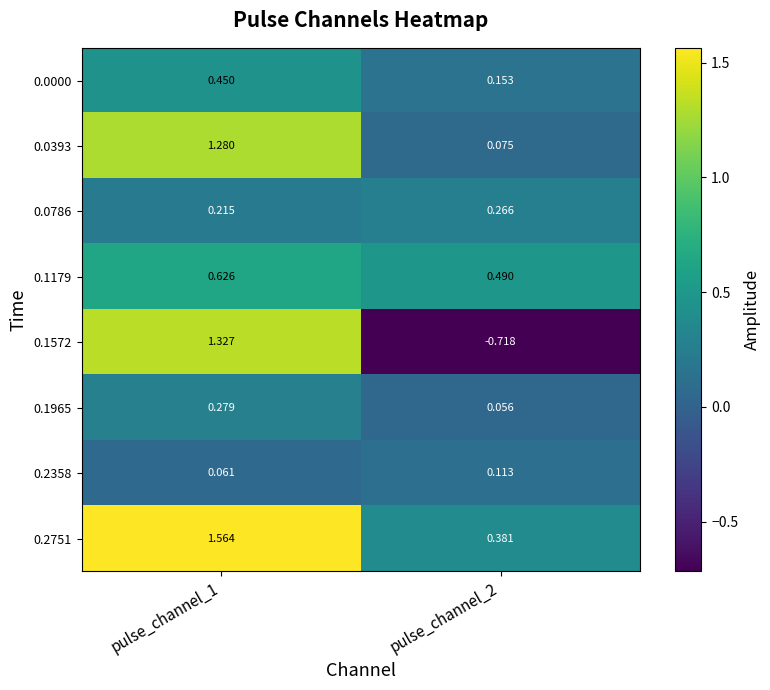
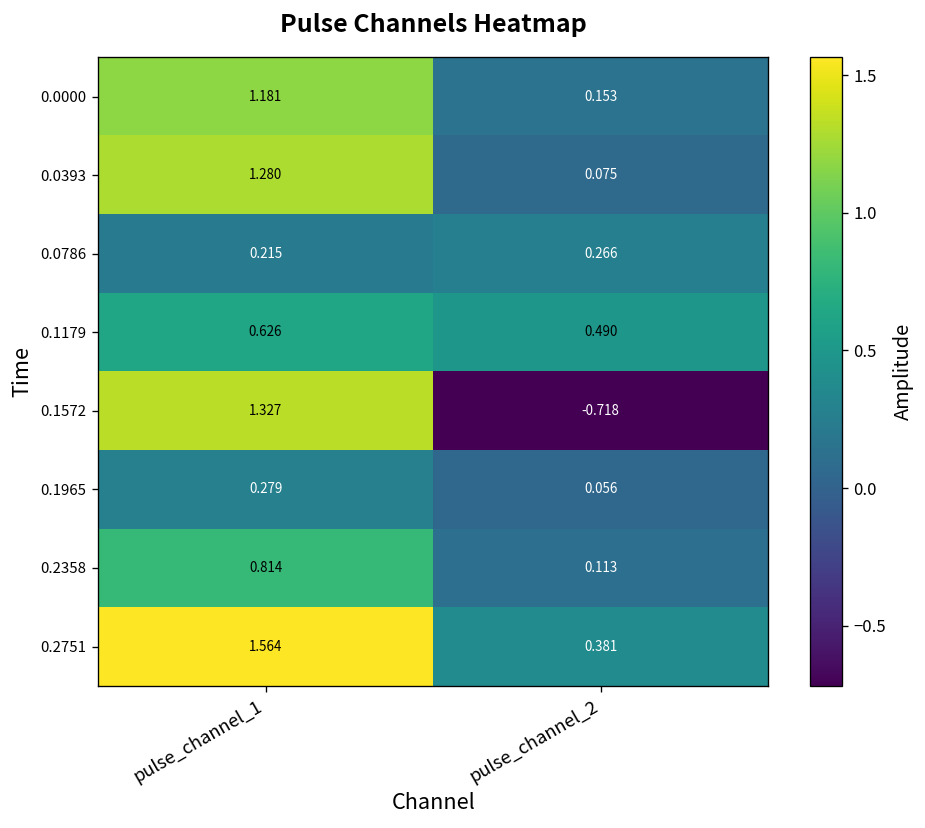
0.0000, pulse_channel_1: 0.450 -> 1.181
0.2358, pulse_channel_1: 0.061 -> 0.814
